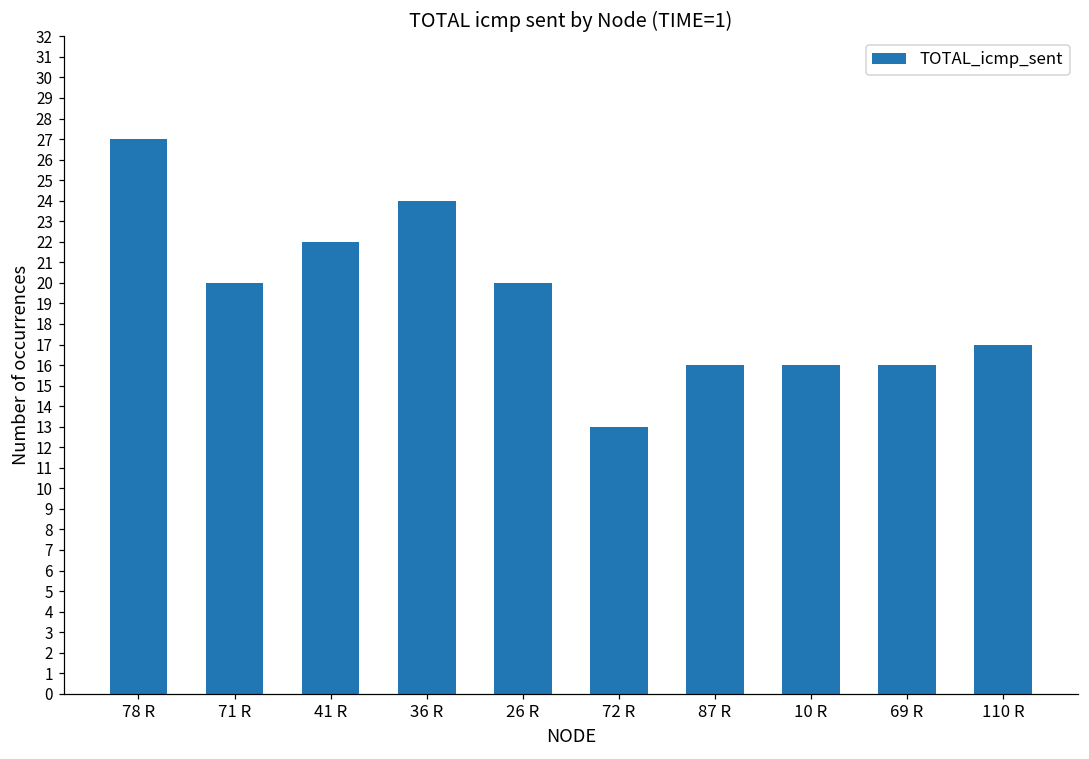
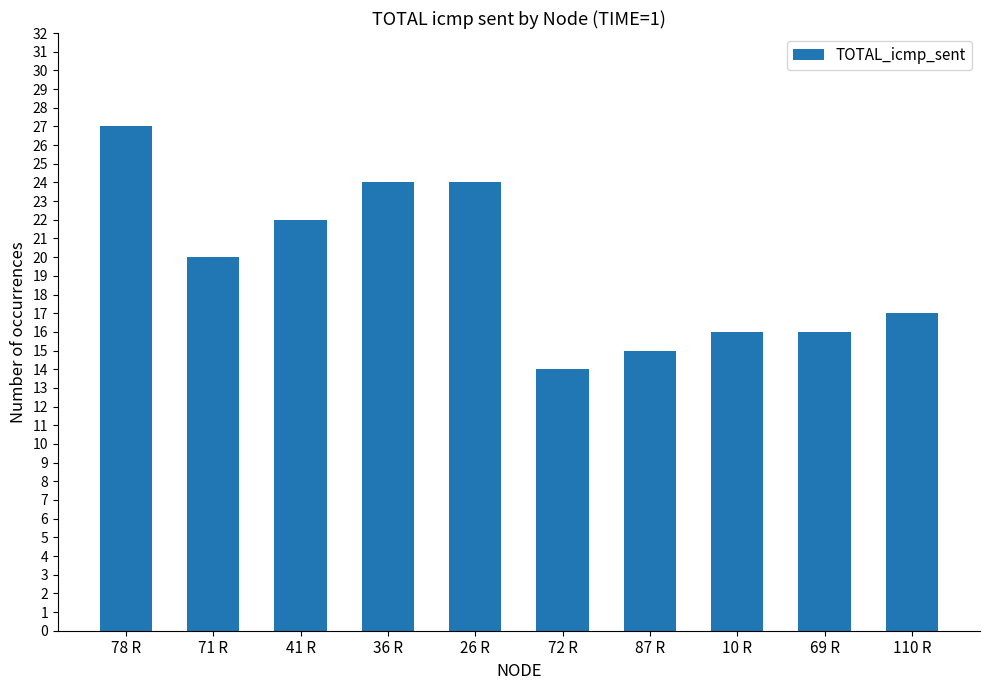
26 R: 20 -> 24
72 R: 13 -> 14
87 R: 16 -> 15
